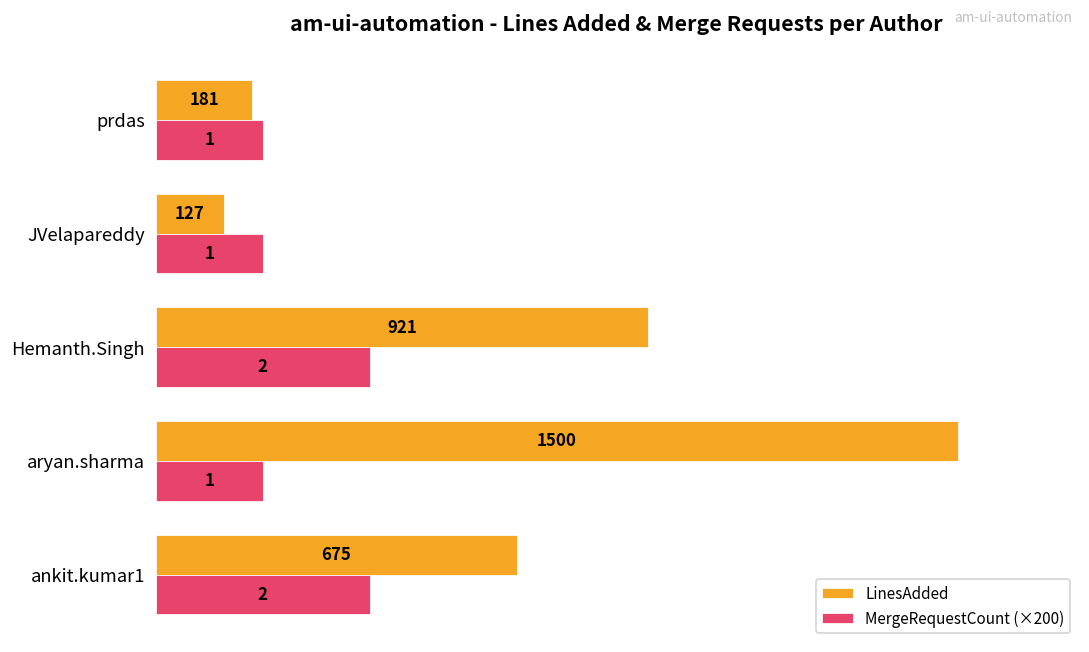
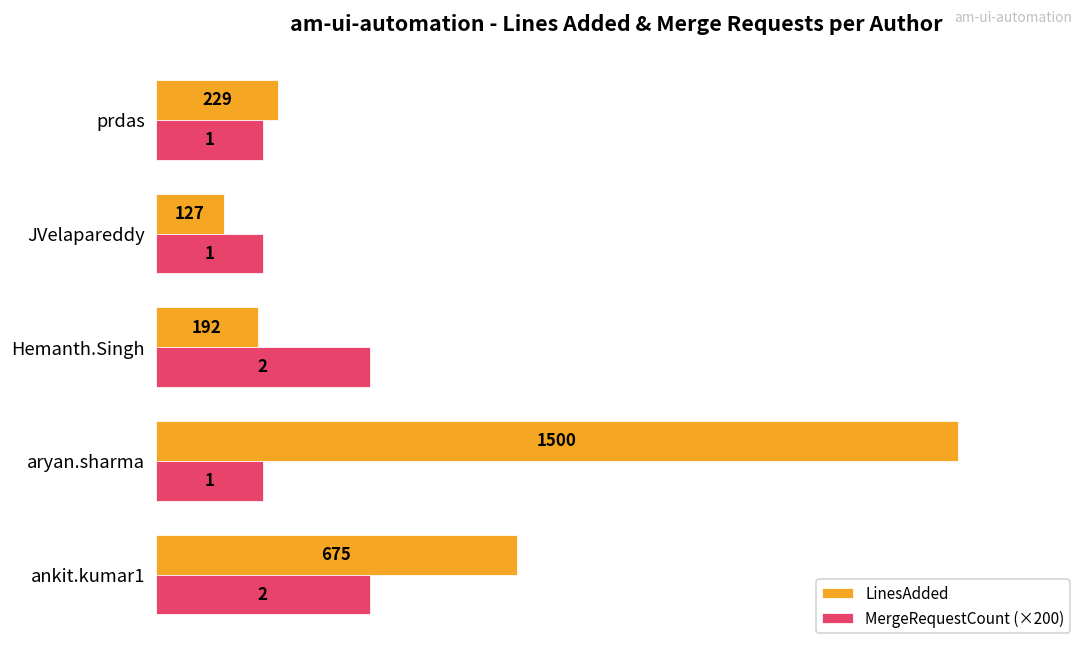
LinesAdded, prdas: 181 -> 229
LinesAdded, Hemanth.Singh: 921 -> 192
